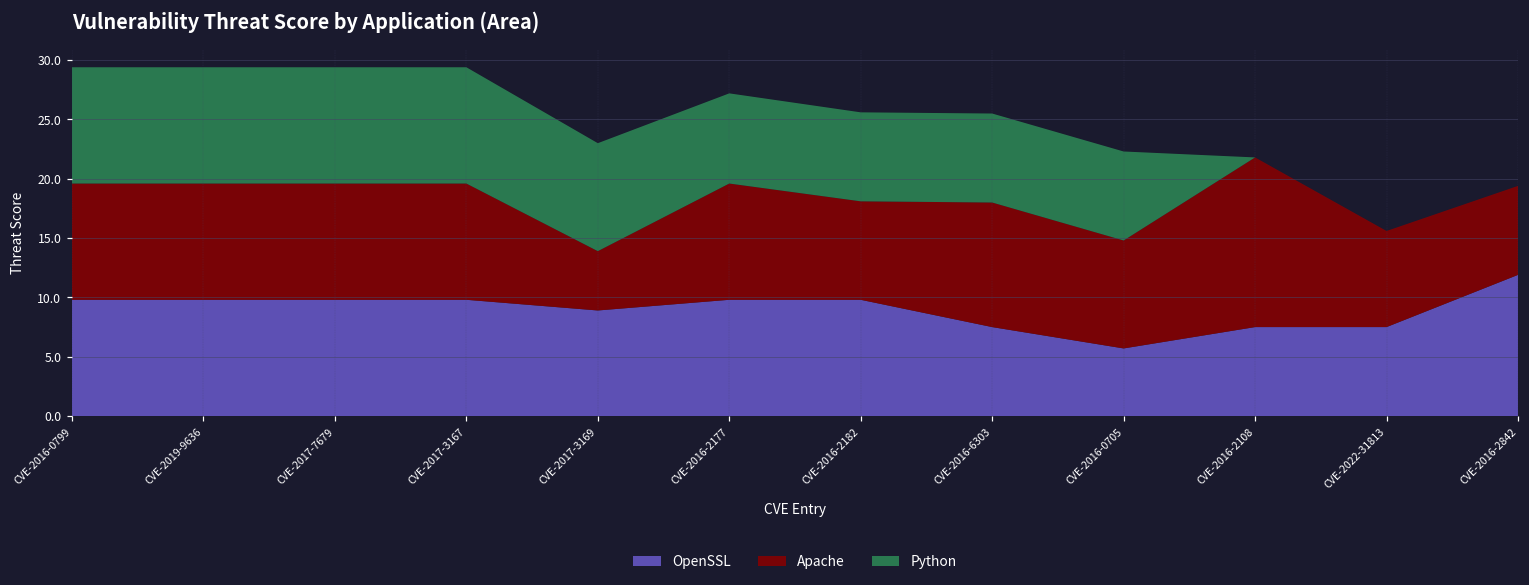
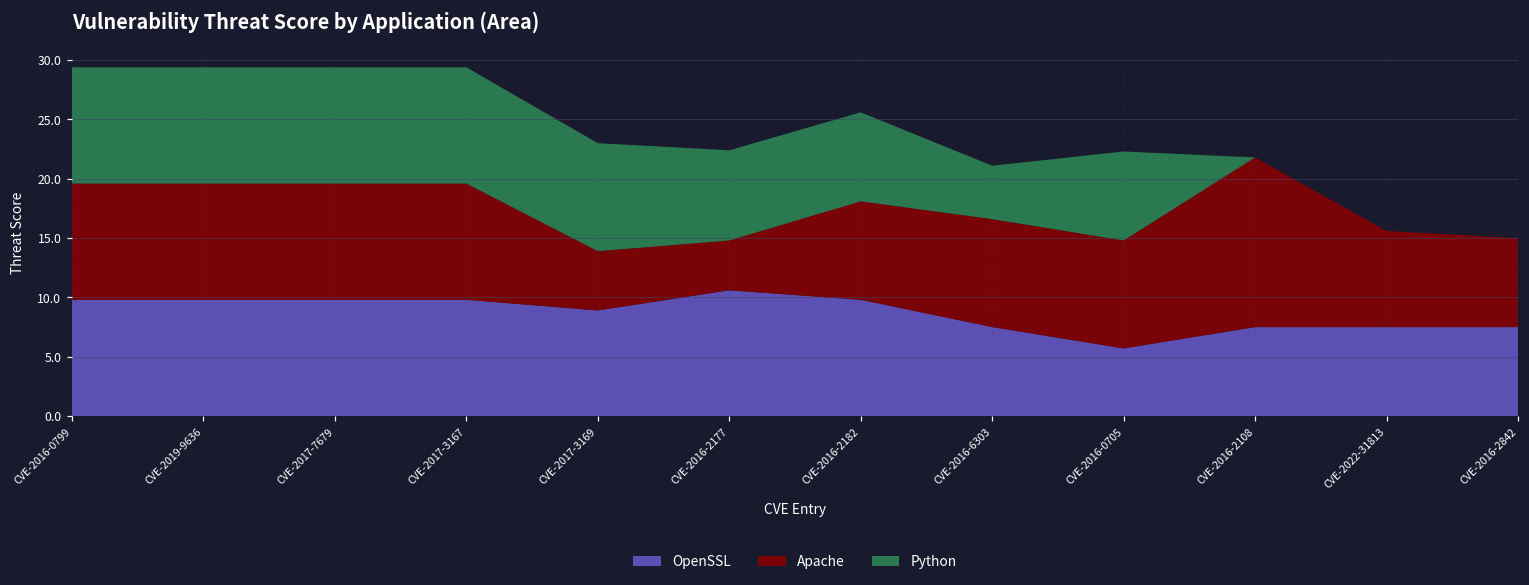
OpenSSL, CVE-2016-2177: 9.8 -> 10.6
Apache, CVE-2016-2177: 9.8 -> 4.2
Apache, CVE-2016-6303: 10.5 -> 9.1
Python, CVE-2016-6303: 7.5 -> 4.5
OpenSSL, CVE-2016-2842: 11.9 -> 7.5
